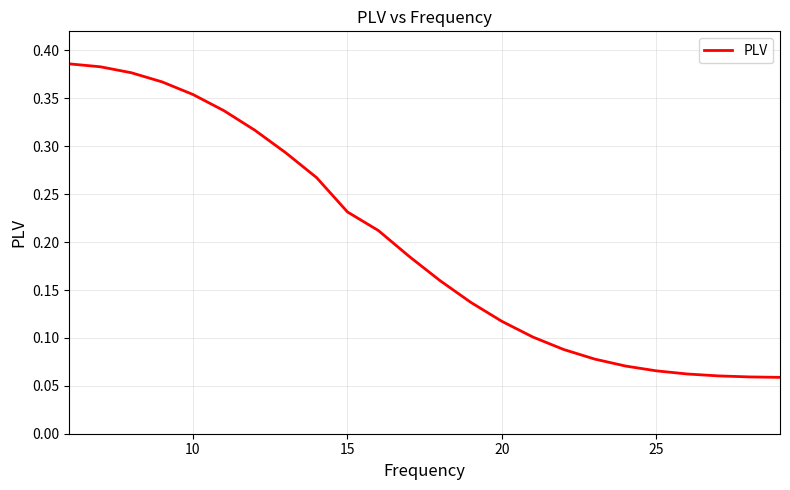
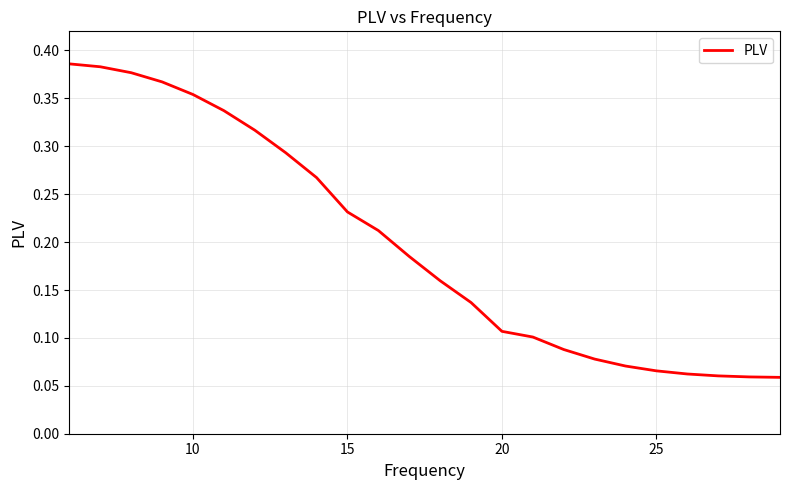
20: 0.12 -> 0.11
